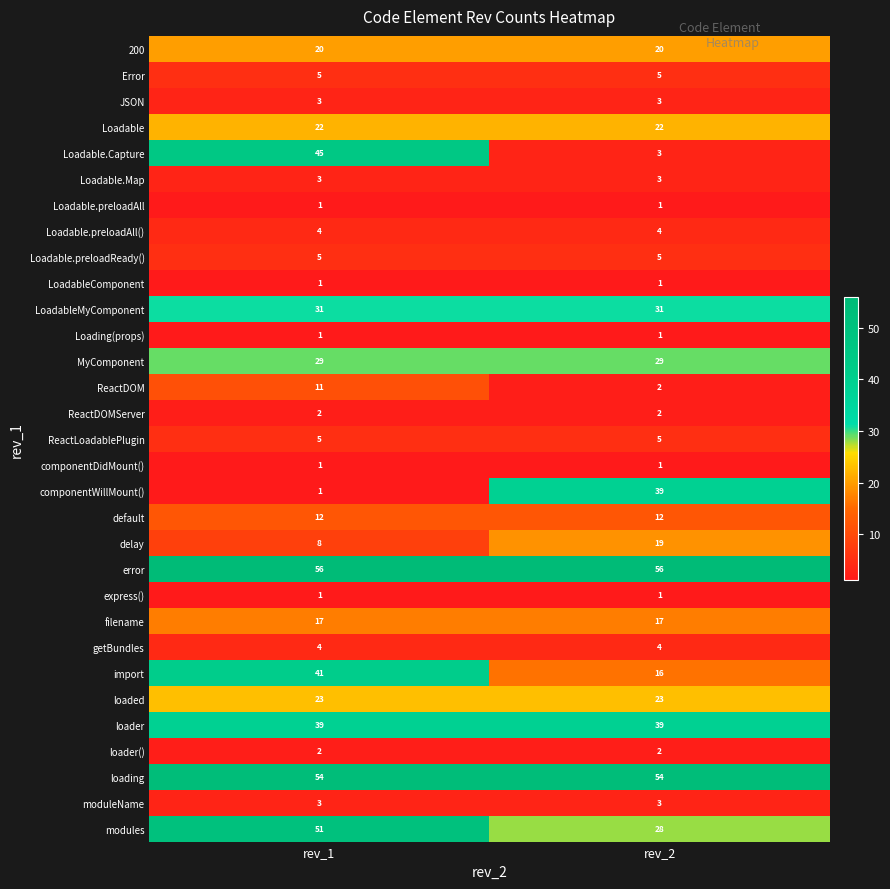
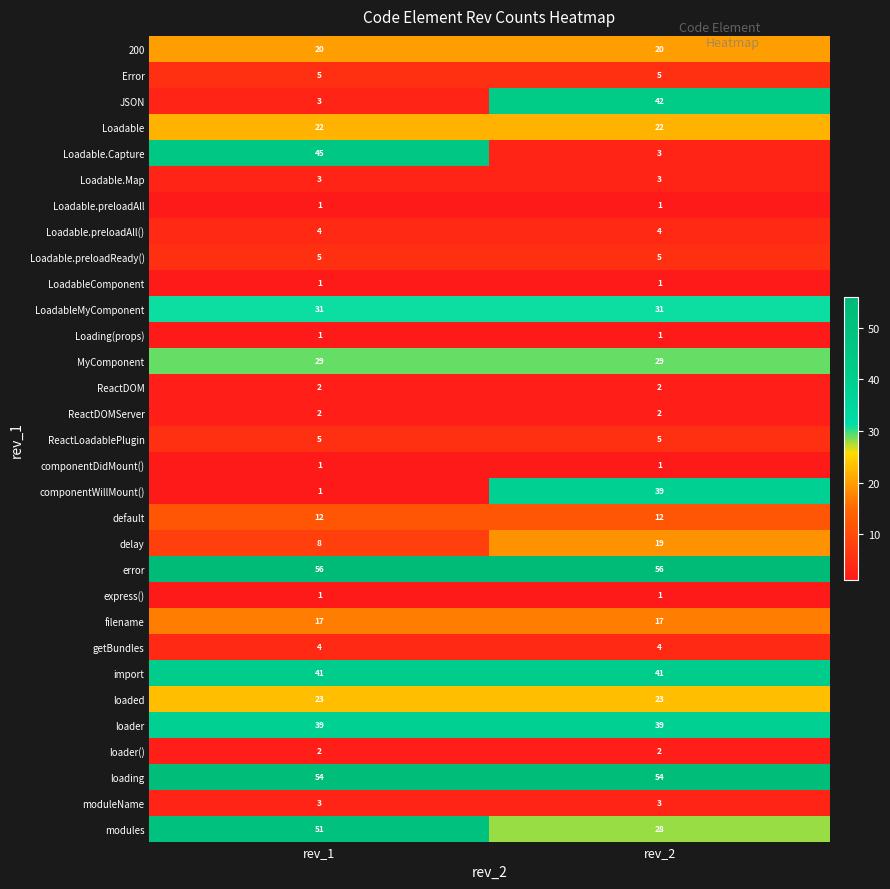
JSON, rev_2: 3 -> 42
ReactDOM, rev_1: 11 -> 2
import, rev_2: 16 -> 41
